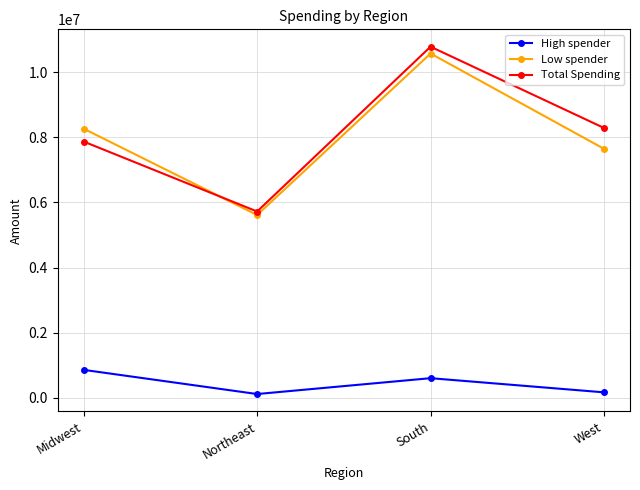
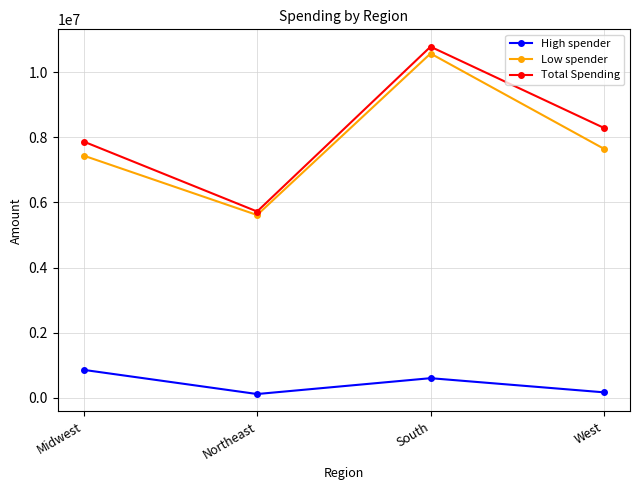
Low spender, Midwest: 8300000 -> 7400000
